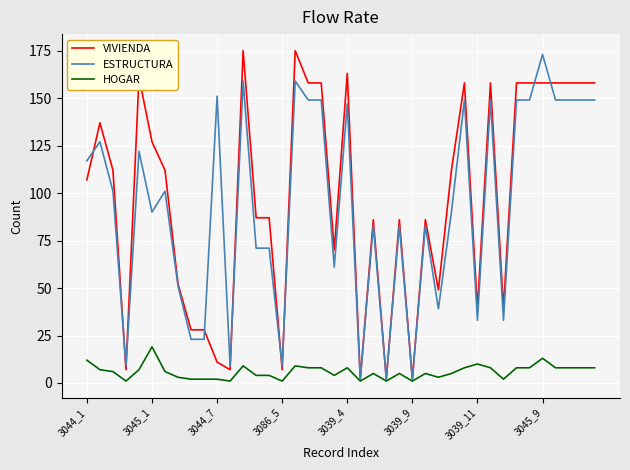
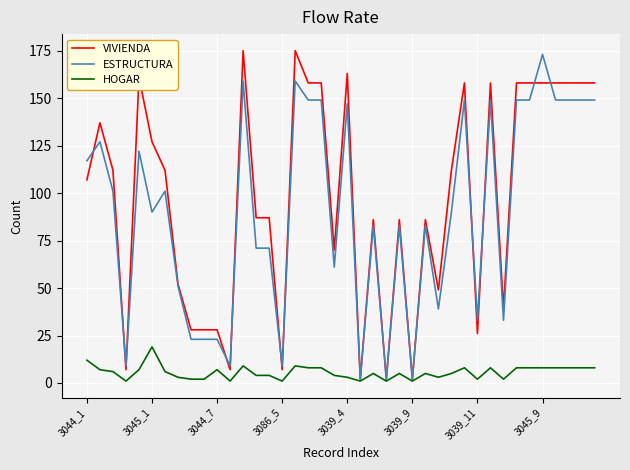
VIVIENDA, 3044_7: 11 -> 28
ESTRUCTURA, 3044_7: 151 -> 23
HOGAR, 3044_7: 2 -> 7
HOGAR, 3039_4: 8 -> 3
VIVIENDA, 3039_11: 39 -> 26
HOGAR, 3039_11: 10 -> 2
HOGAR, 3045_9: 13 -> 8
